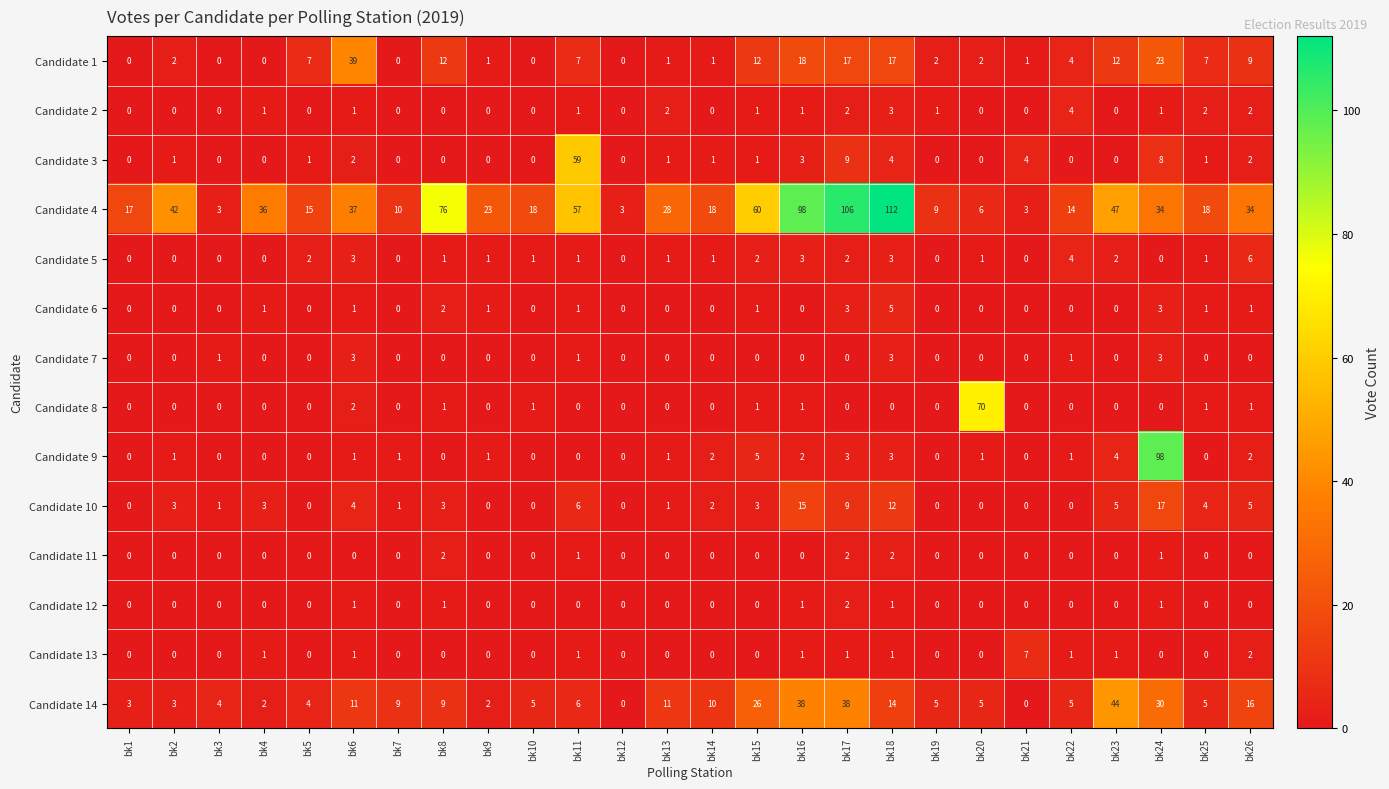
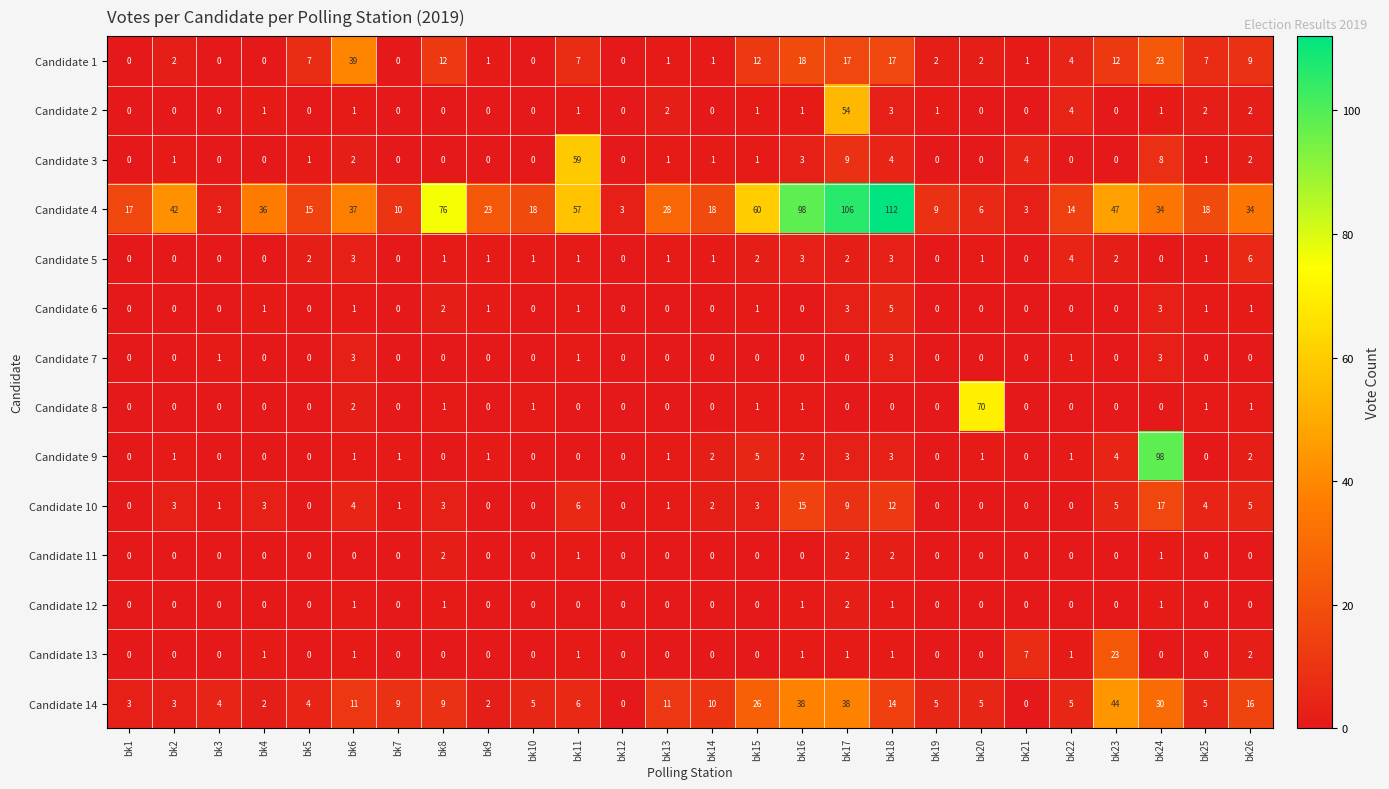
Candidate 2, bk17: 2 -> 54
Candidate 13, bk23: 1 -> 23
